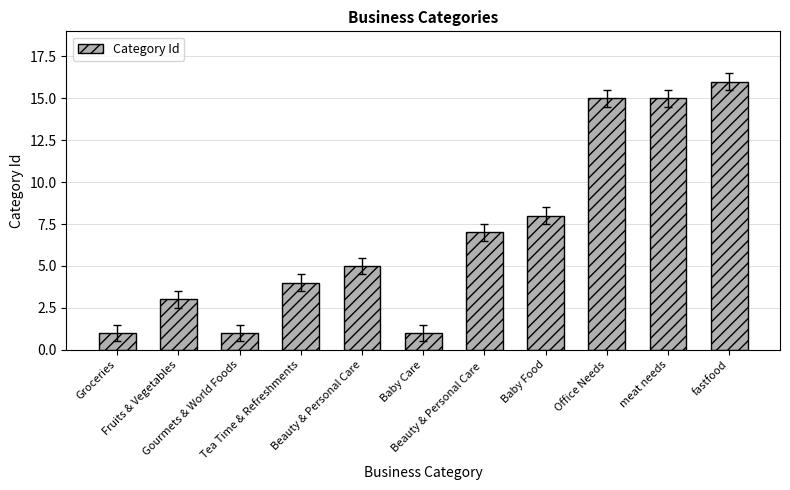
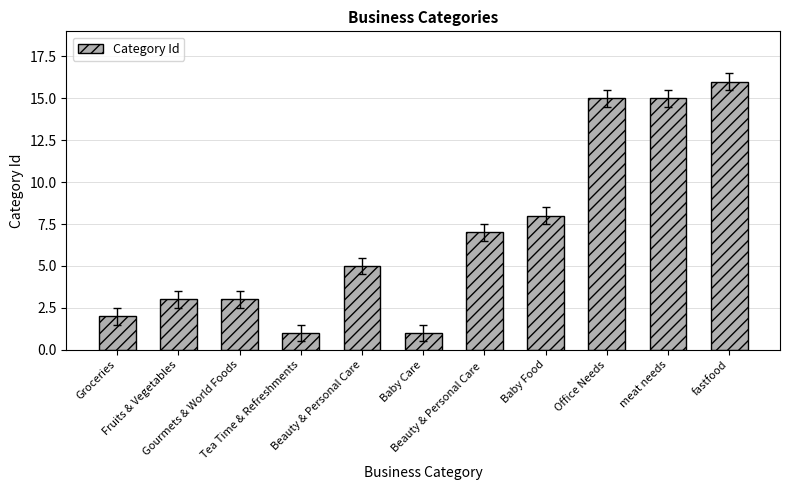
Category Id, Groceries: 1 -> 2
Category Id, Gourmets & World Foods: 1 -> 3
Category Id, Tea Time & Refreshments: 4 -> 1
